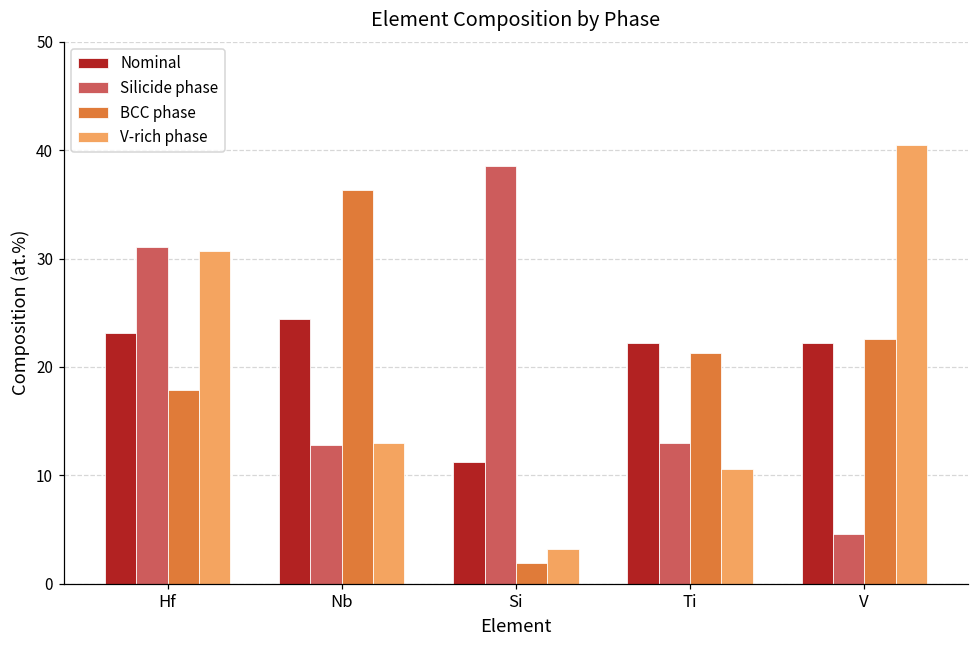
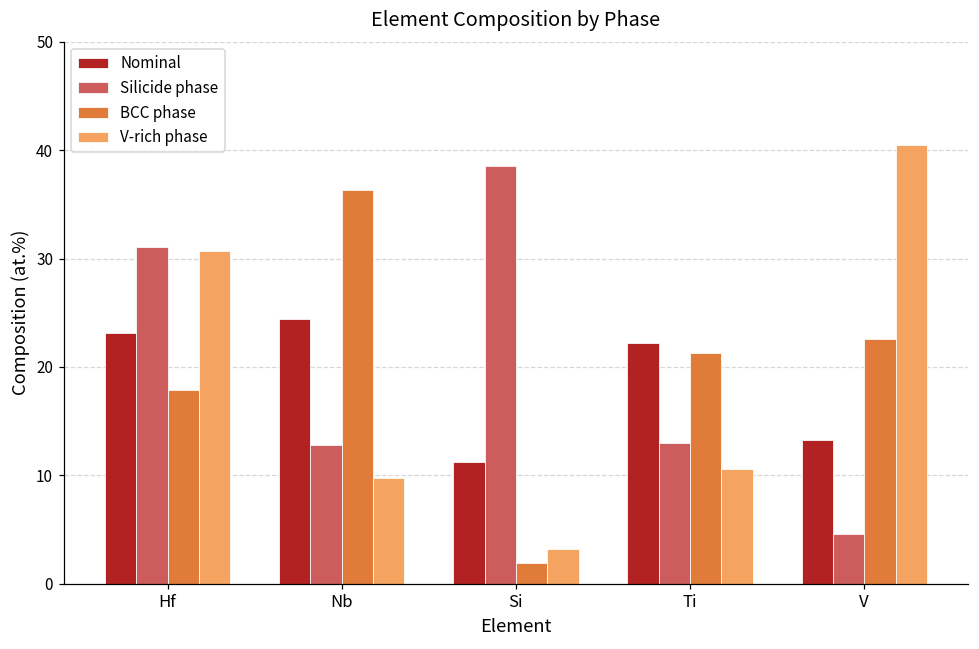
V-rich phase, Nb: 13 -> 10
Nominal, V: 22 -> 13
